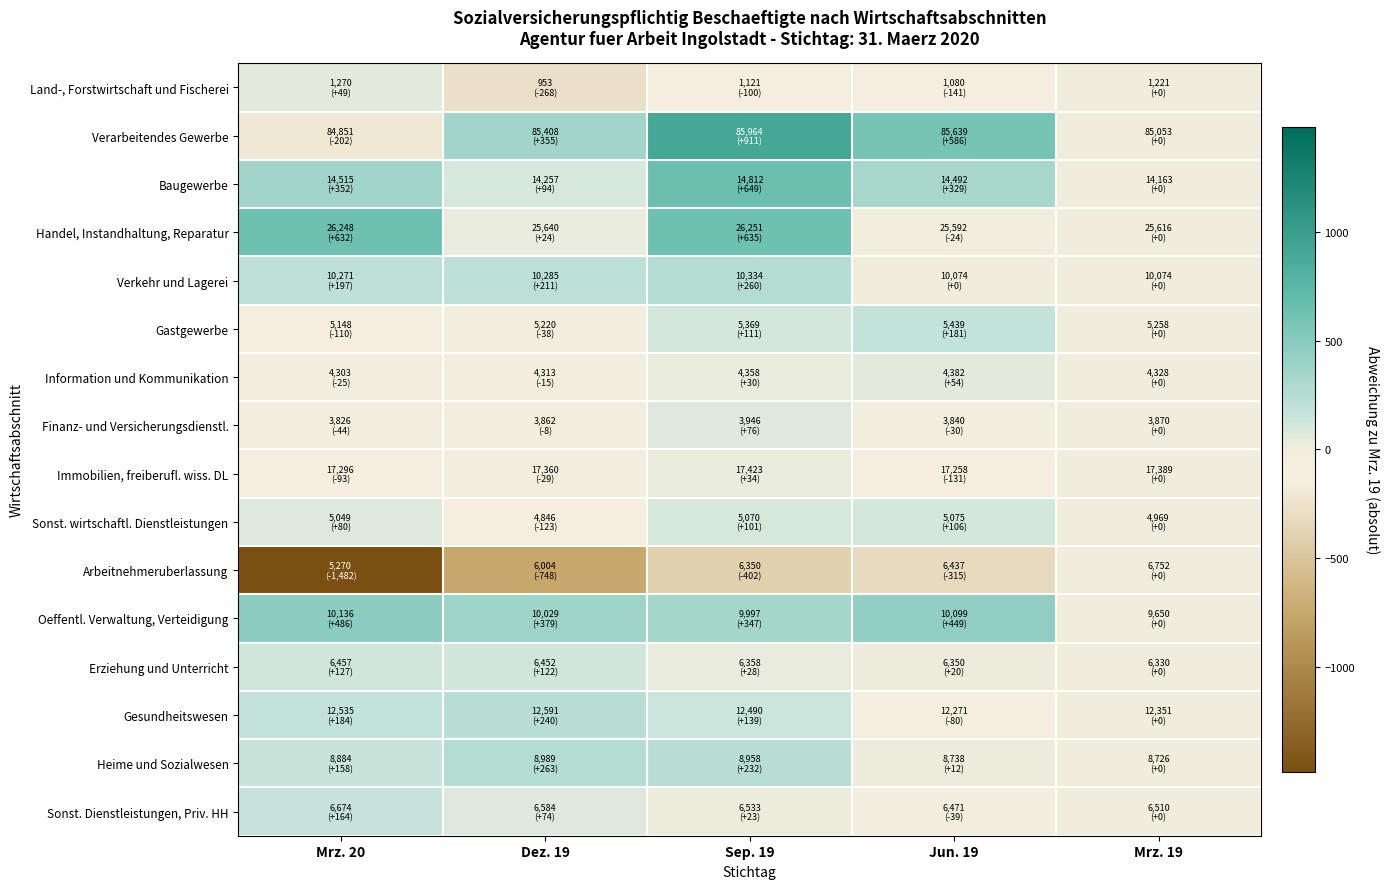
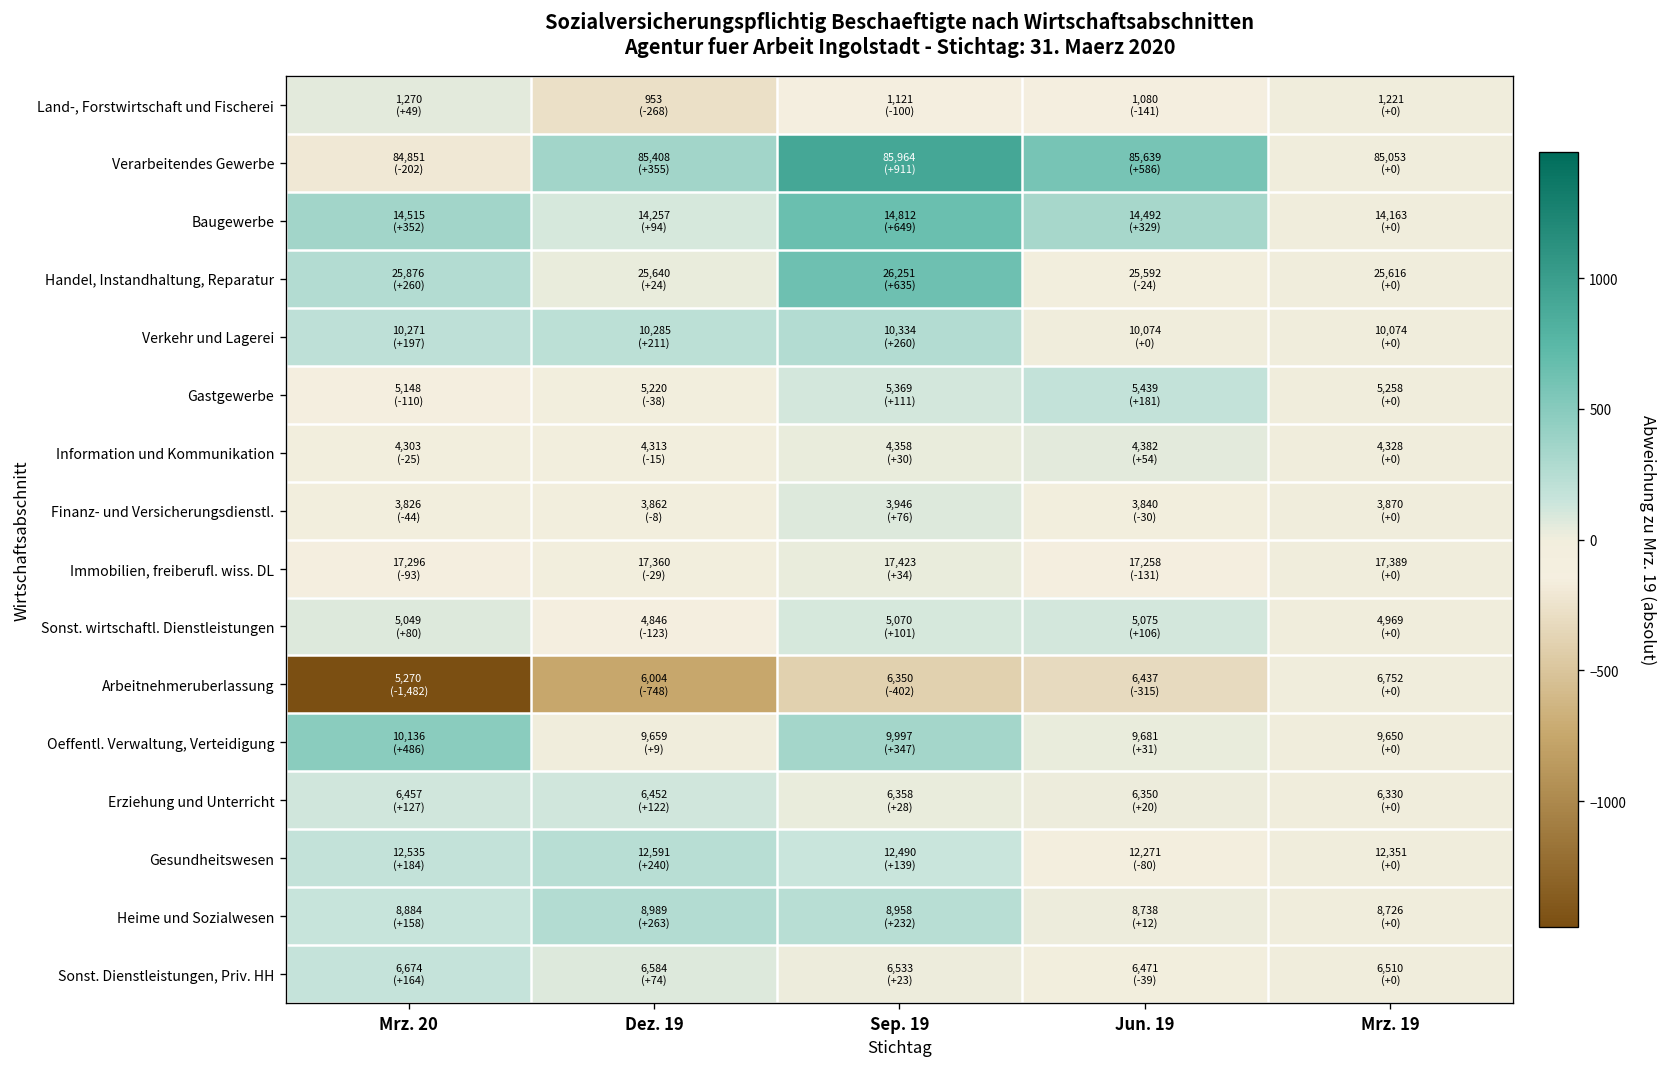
Handel, Instandhaltung, Reparatur, Mrz. 20: 26,248 (+632) -> 25,876 (+260)
Oeffentl. Verwaltung, Verteidigung, Dez. 19: 10,029 (+379) -> 9,659 (+9)
Oeffentl. Verwaltung, Verteidigung, Jun. 19: 10,099 (+449) -> 9,681 (+31)
